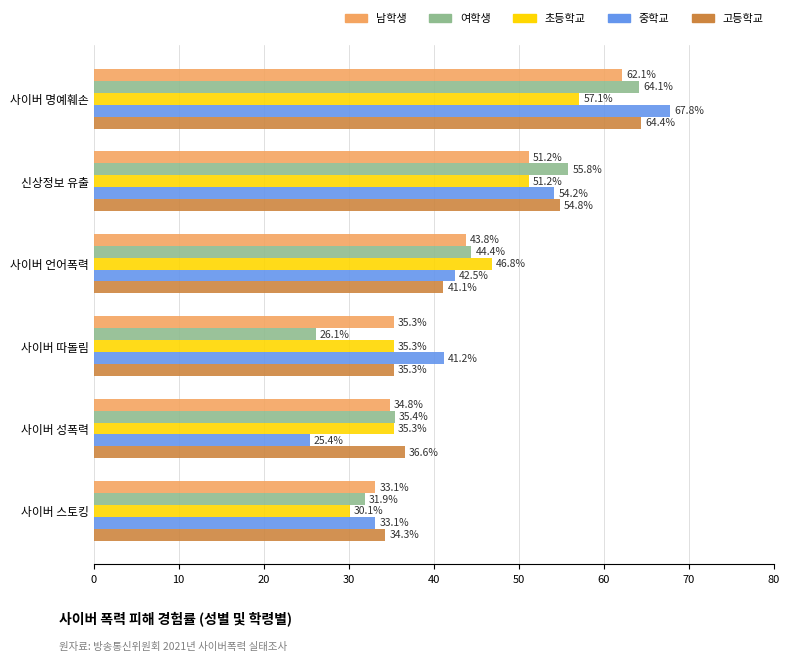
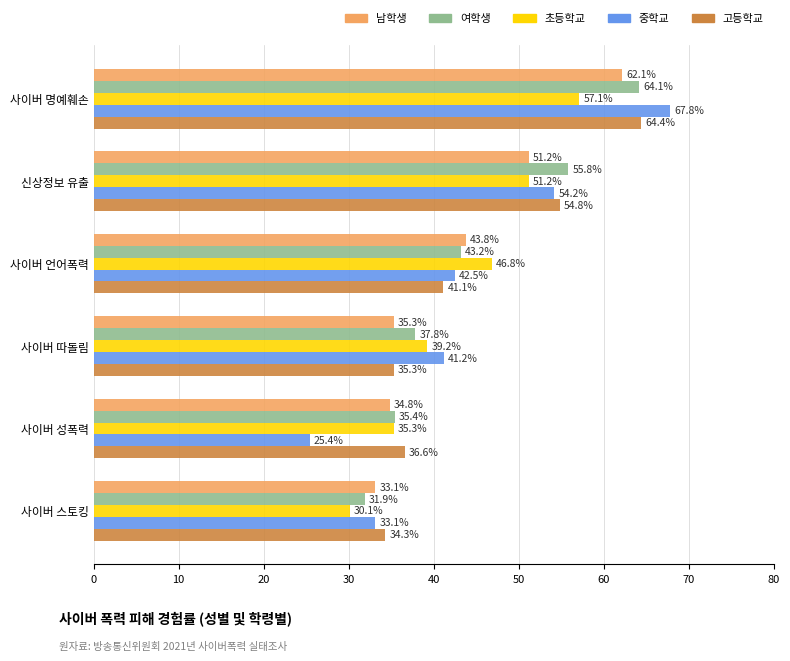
여학생, 사이버 언어폭력: 44.4% -> 43.2%
여학생, 사이버 따돌림: 26.1% -> 37.8%
초등학교, 사이버 따돌림: 35.3% -> 39.2%
